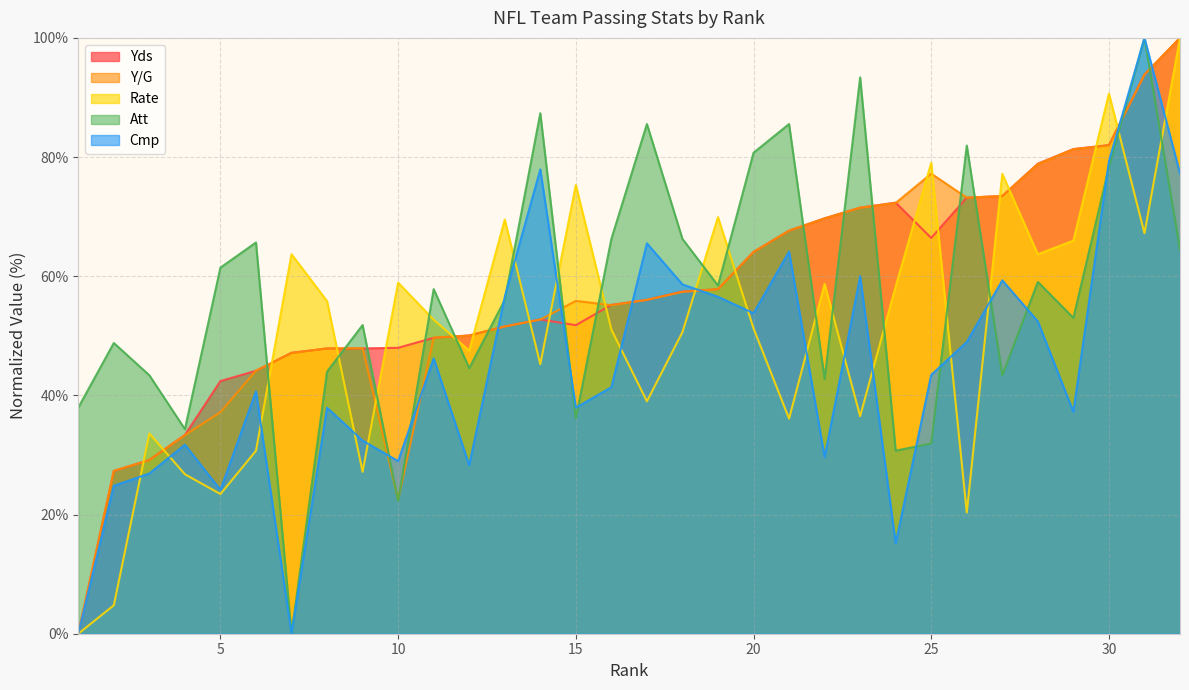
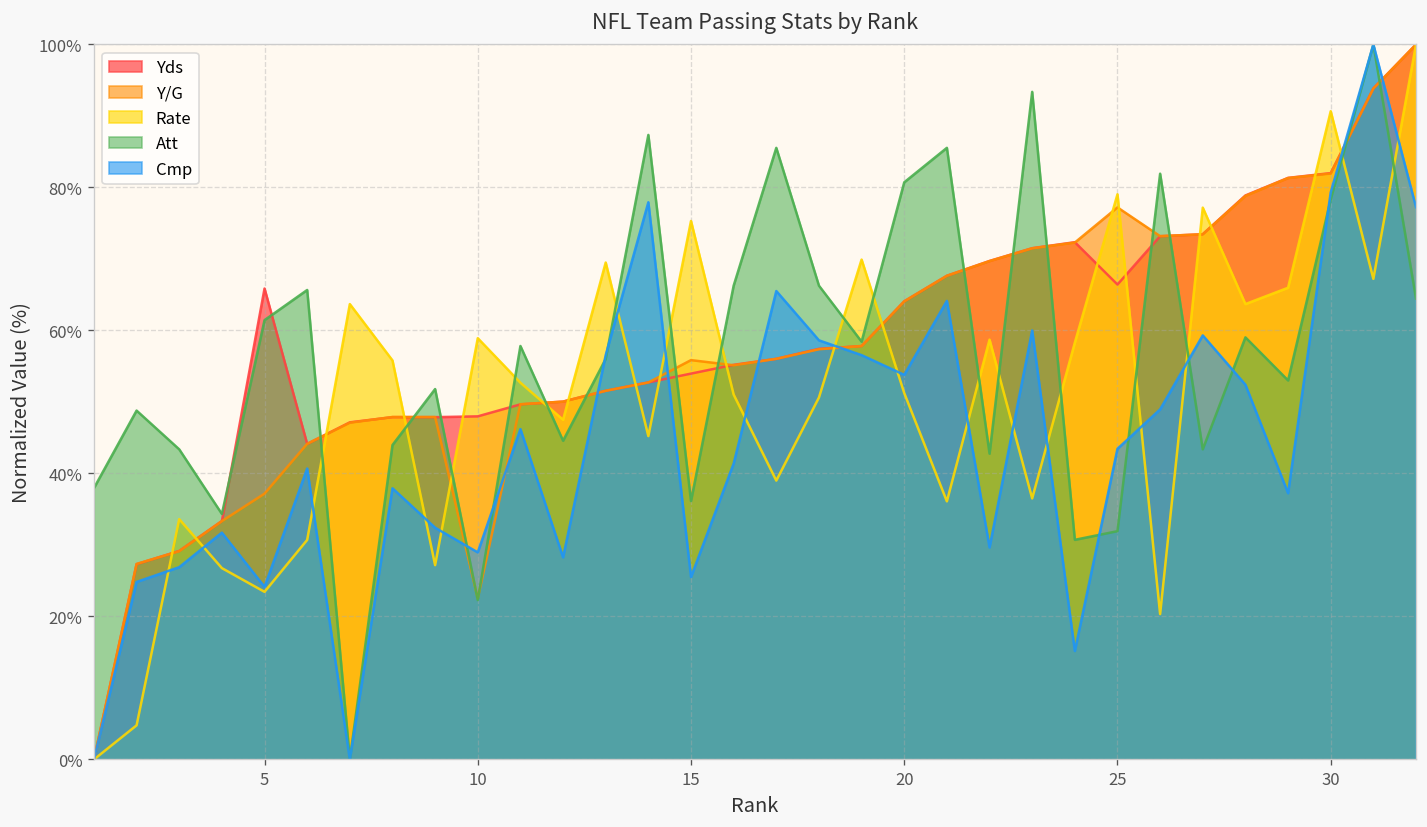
Yds, 5: 42% -> 66%
Yds, 15: 52% -> 54%
Cmp, 15: 38% -> 26%
